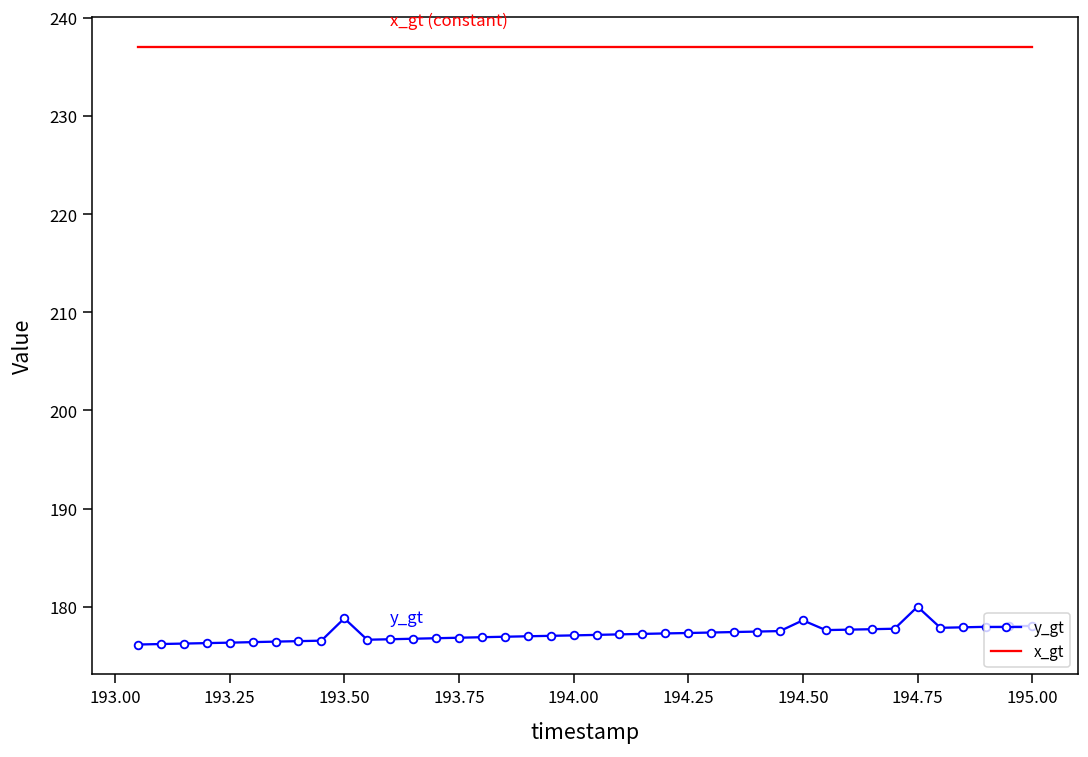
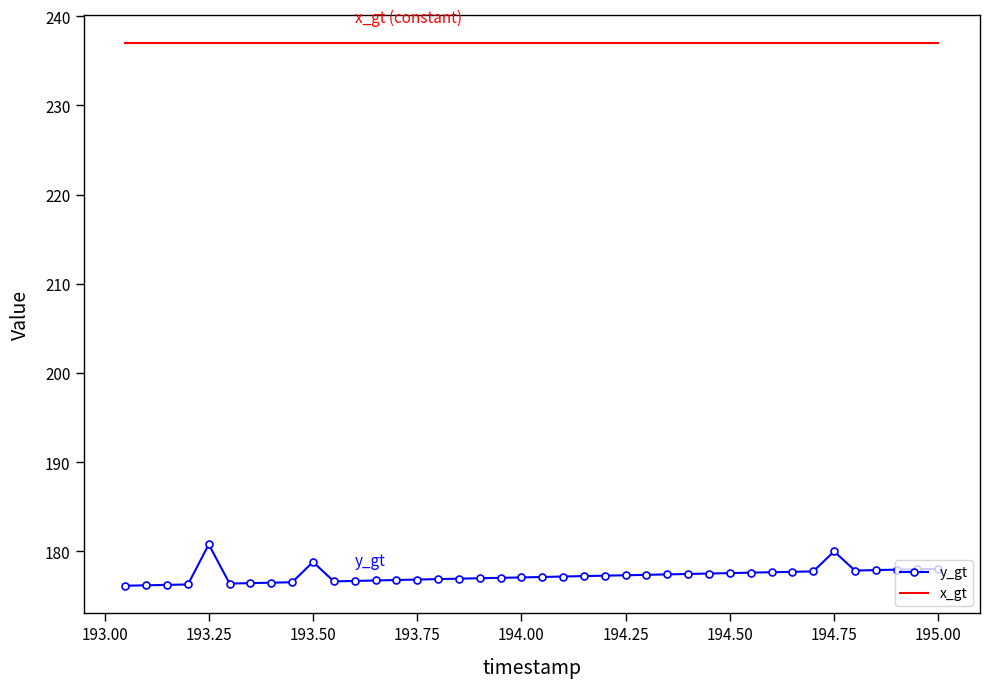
y_gt, 193.25: 176 -> 181
y_gt, 194.50: 179 -> 178
